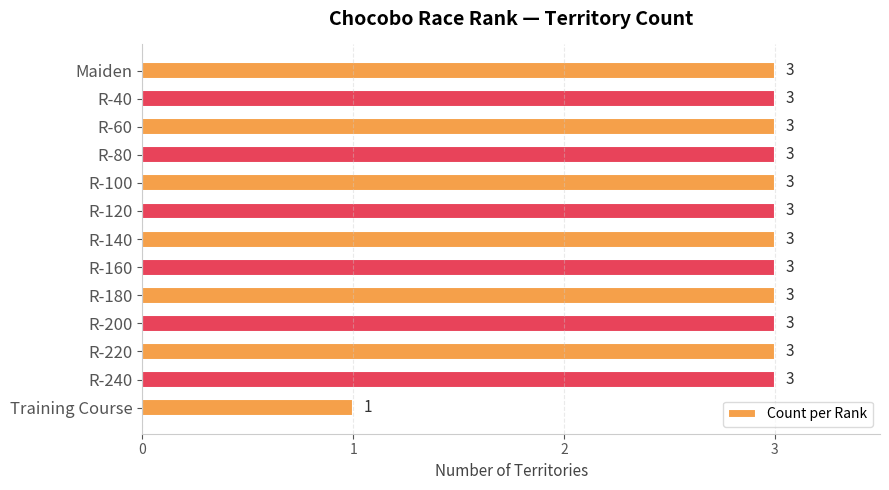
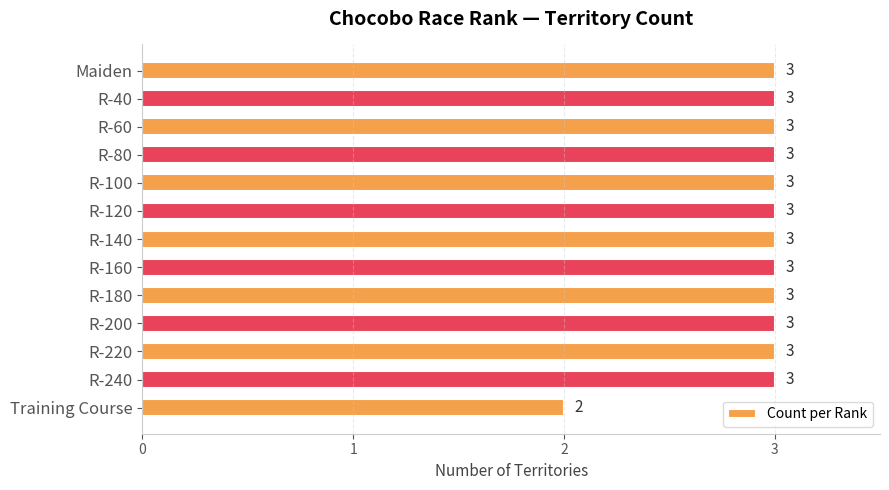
Training Course: 1 -> 2
